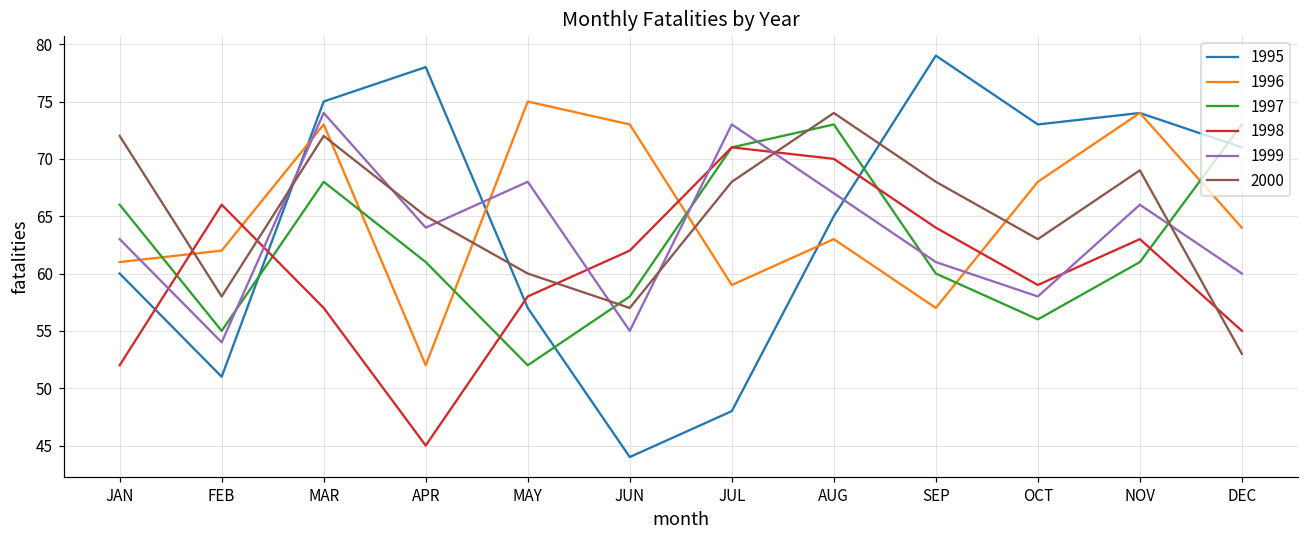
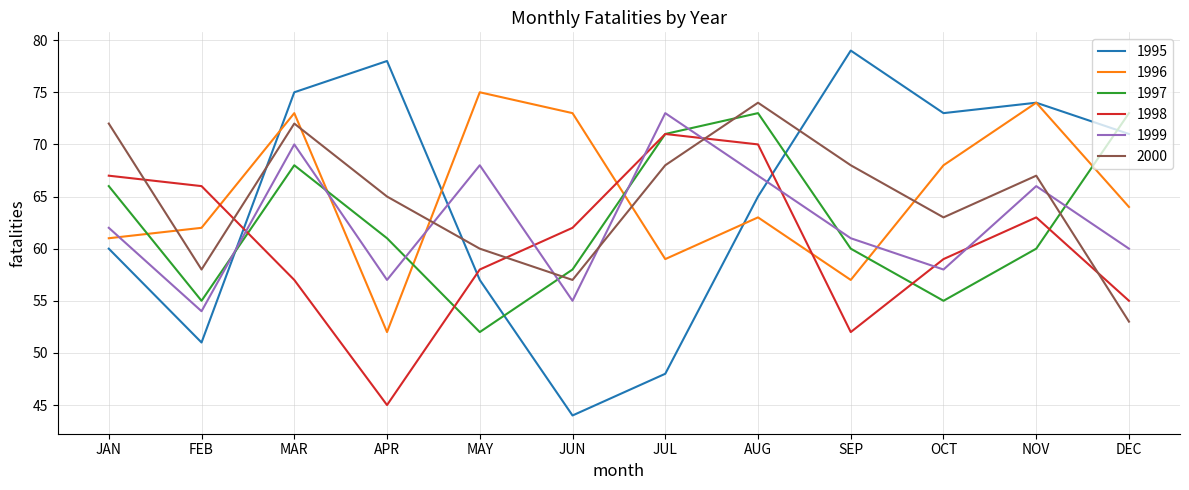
1998, JAN: 52 -> 67
1999, JAN: 63 -> 62
1999, MAR: 74 -> 70
1999, APR: 64 -> 57
1998, SEP: 64 -> 52
1997, OCT: 56 -> 55
1997, NOV: 61 -> 60
2000, NOV: 69 -> 67
